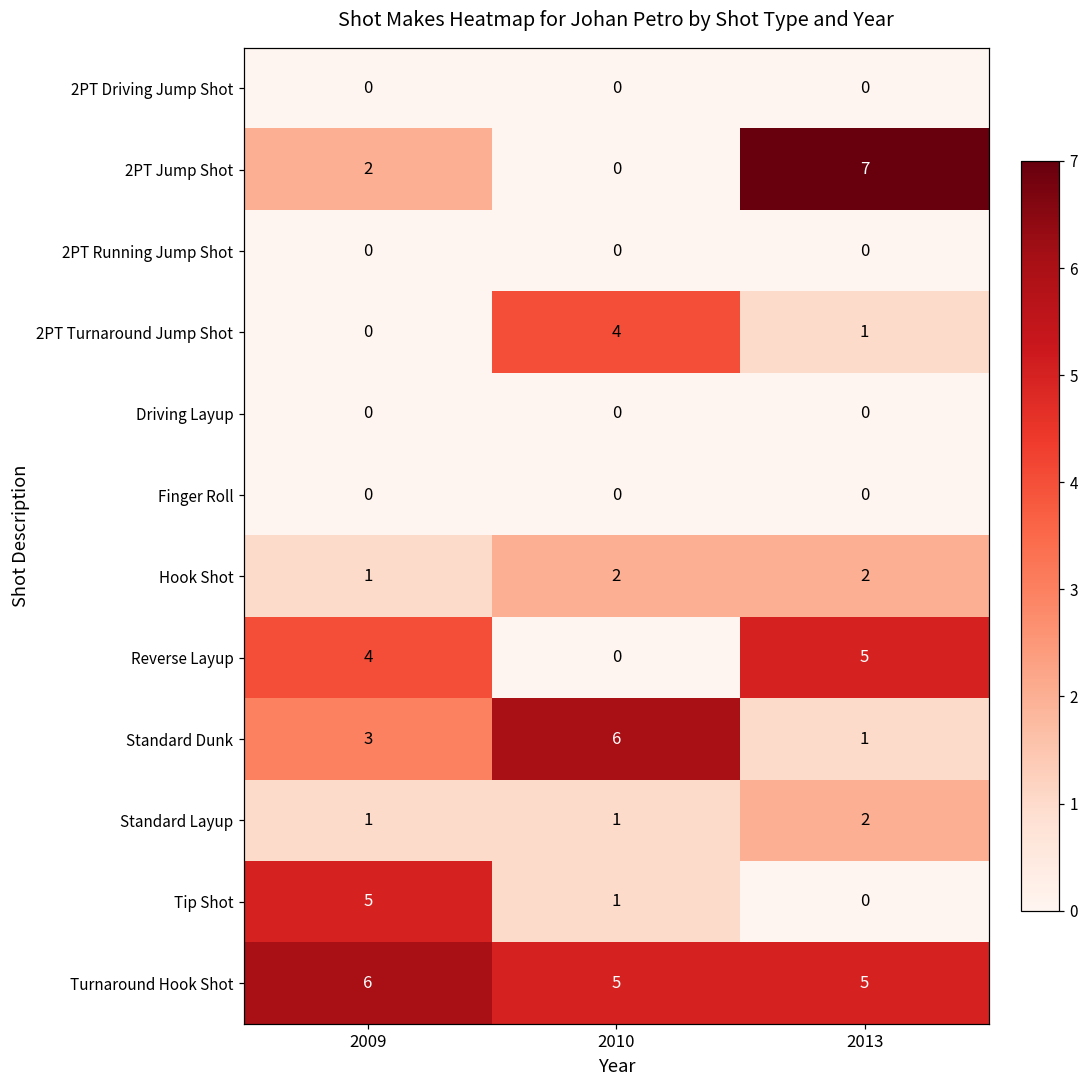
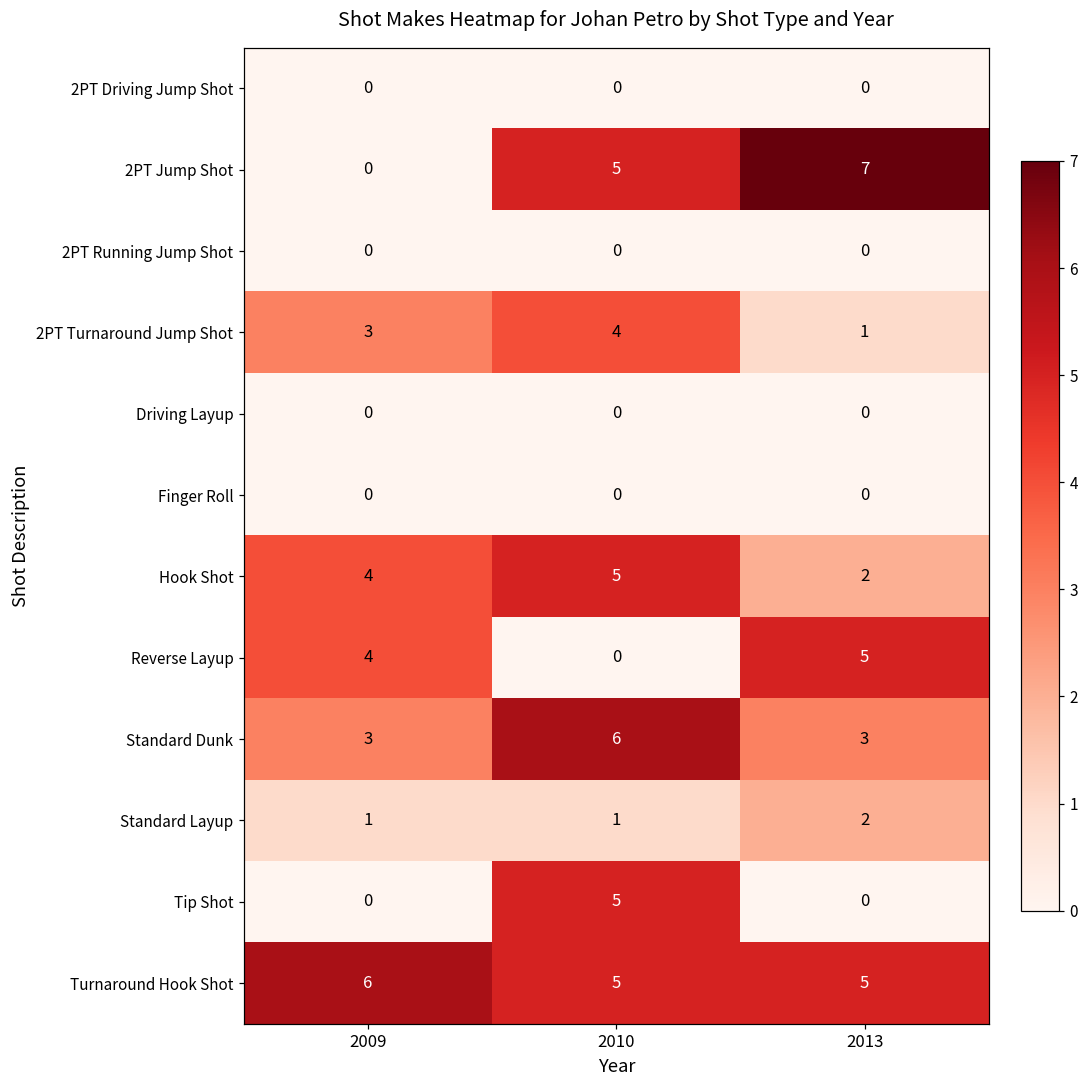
2PT Jump Shot, 2009: 2 -> 0
2PT Jump Shot, 2010: 0 -> 5
2PT Turnaround Jump Shot, 2009: 0 -> 3
Hook Shot, 2009: 1 -> 4
Hook Shot, 2010: 2 -> 5
Standard Dunk, 2013: 1 -> 3
Tip Shot, 2009: 5 -> 0
Tip Shot, 2010: 1 -> 5
